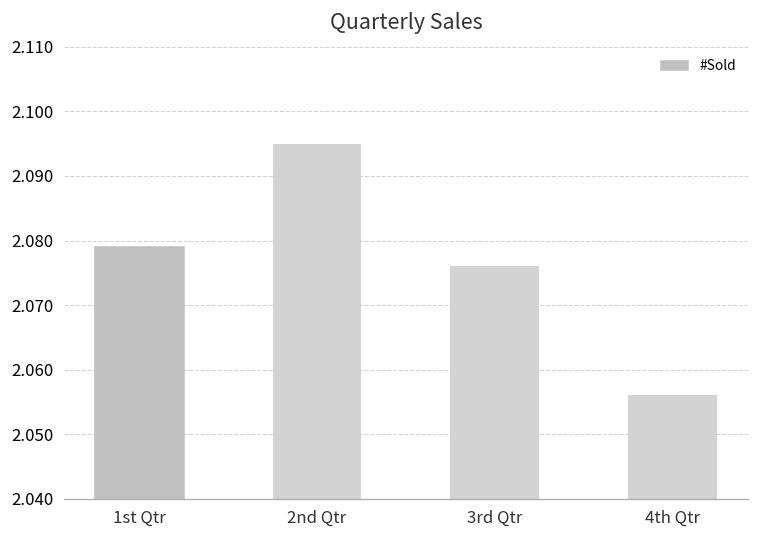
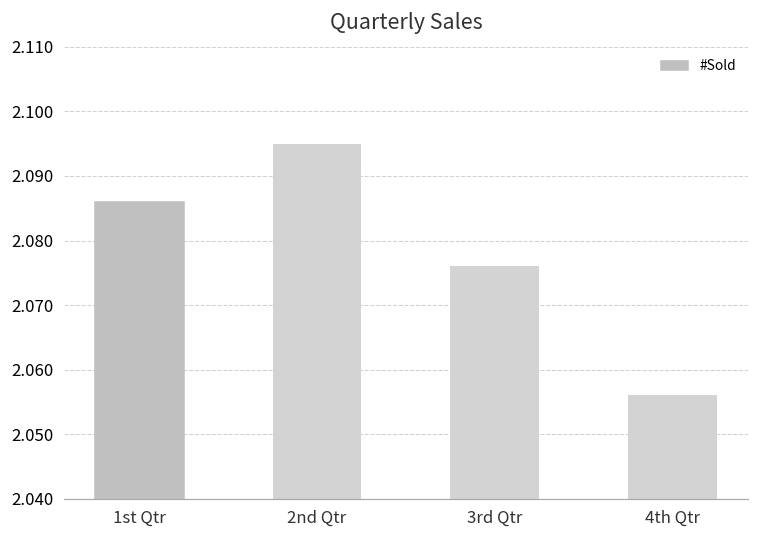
1st Qtr: 2.079 -> 2.086
